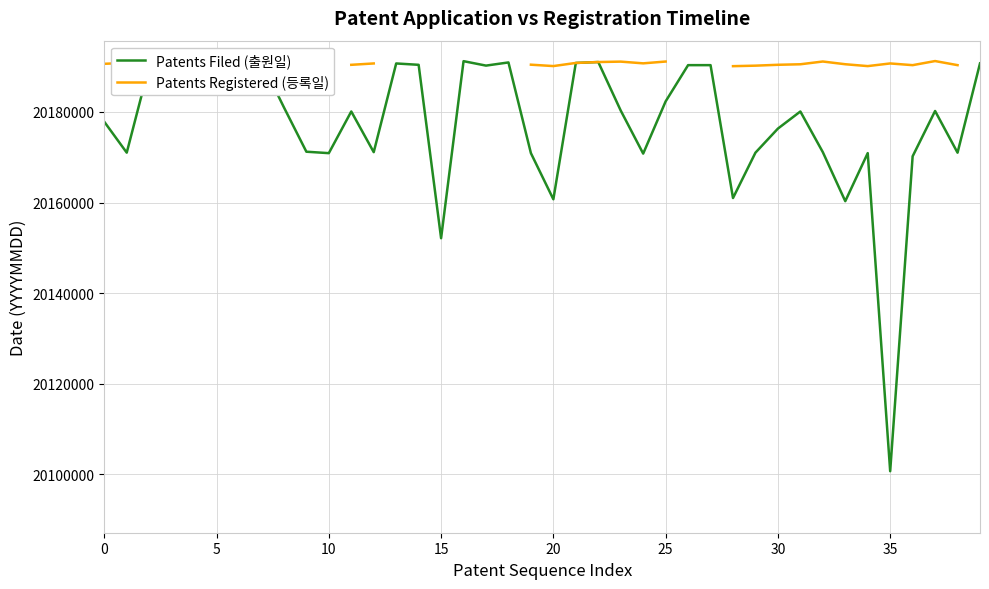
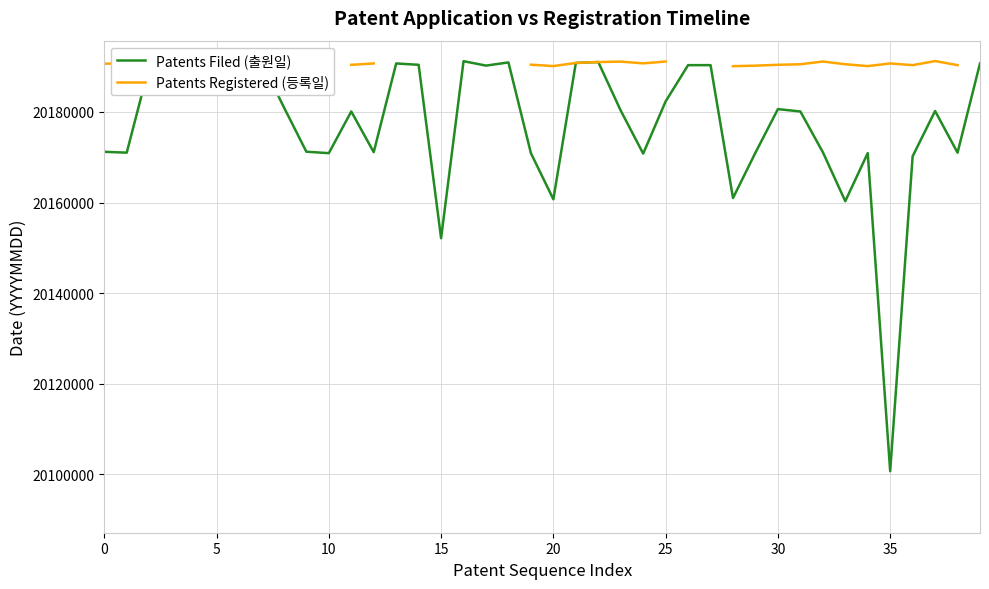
Patents Filed (출원일), 0: 20178000 -> 20171000
Patents Filed (출원일), 30: 20176000 -> 20181000
